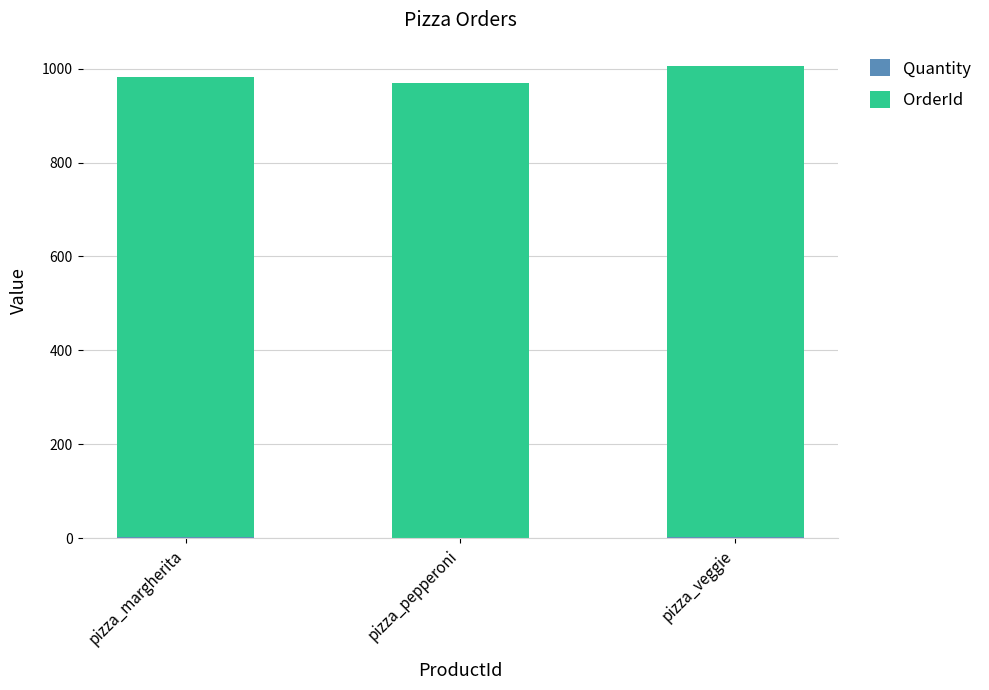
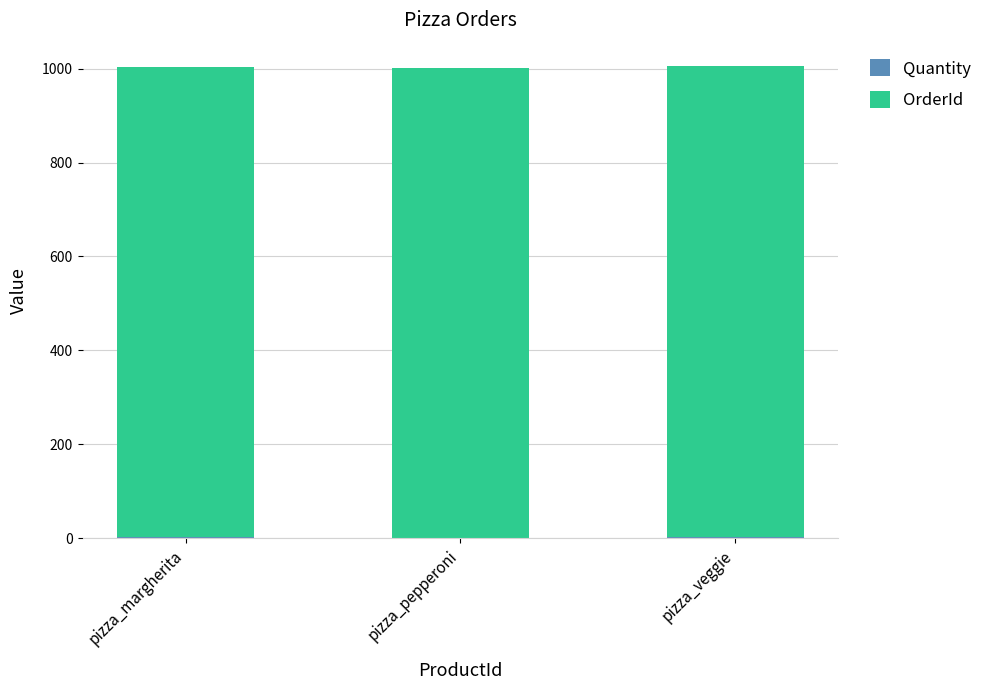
OrderId, pizza_margherita: 980 -> 1000
OrderId, pizza_pepperoni: 970 -> 1000
